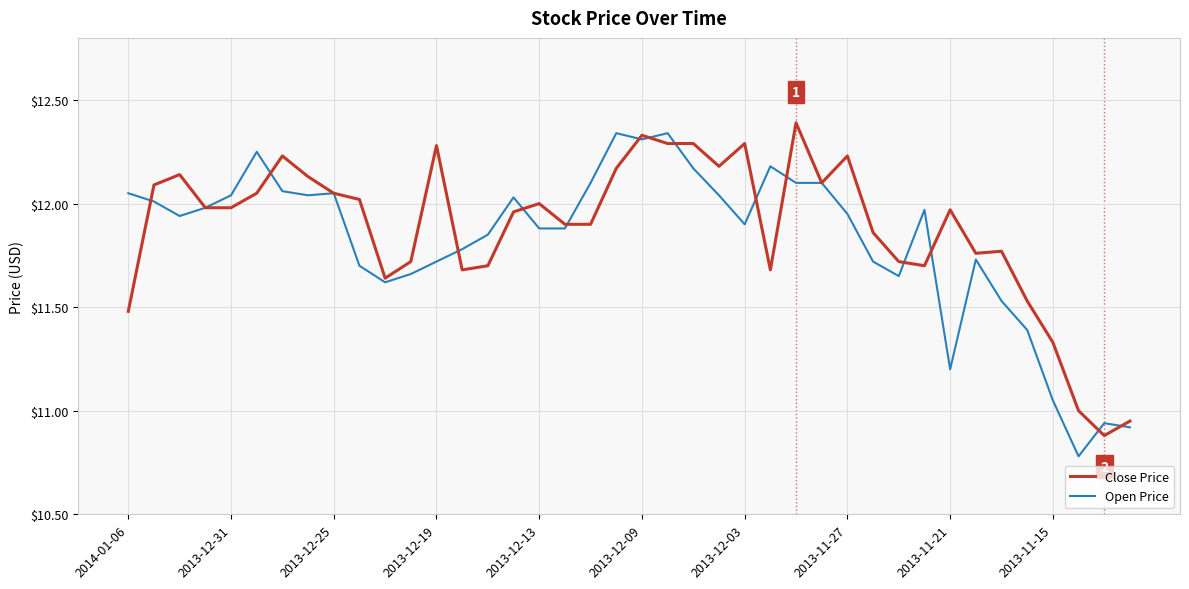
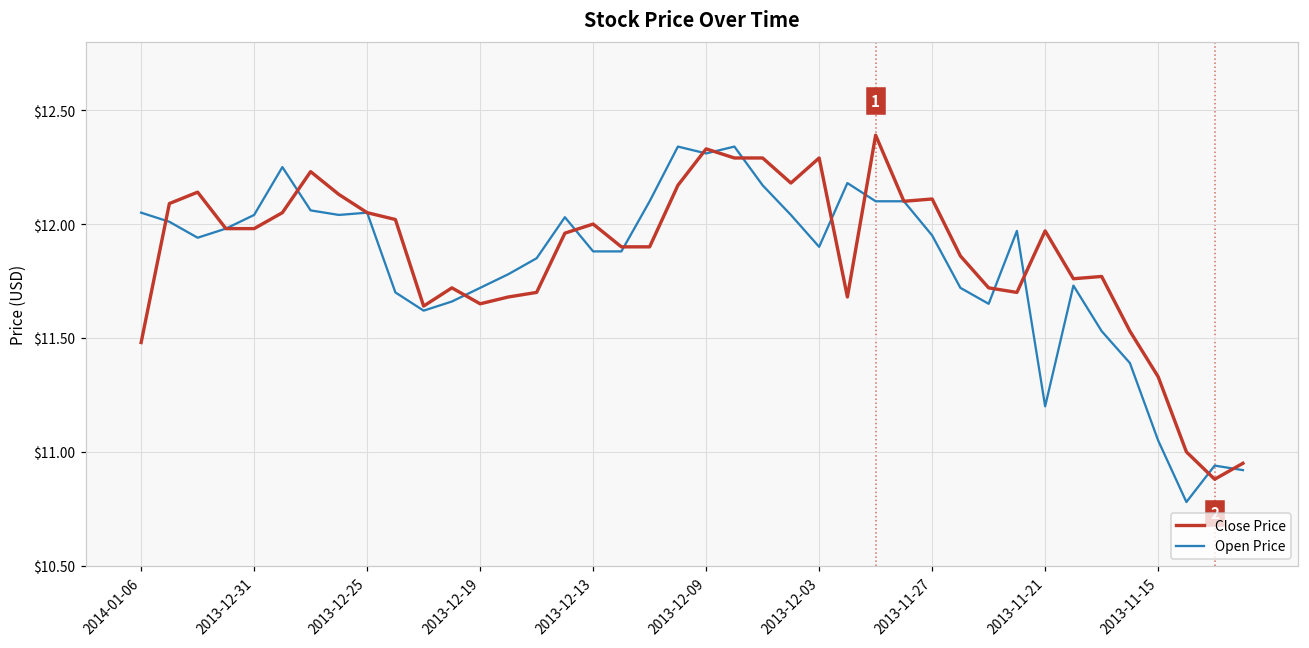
Close Price, 2013-12-19: $12.28 -> $11.65
Close Price, 2013-11-27: $12.23 -> $12.11
